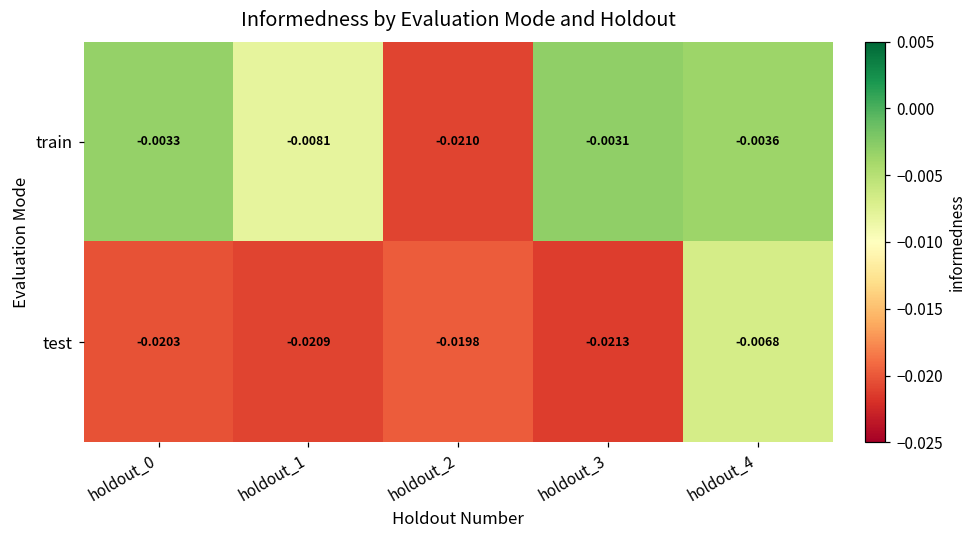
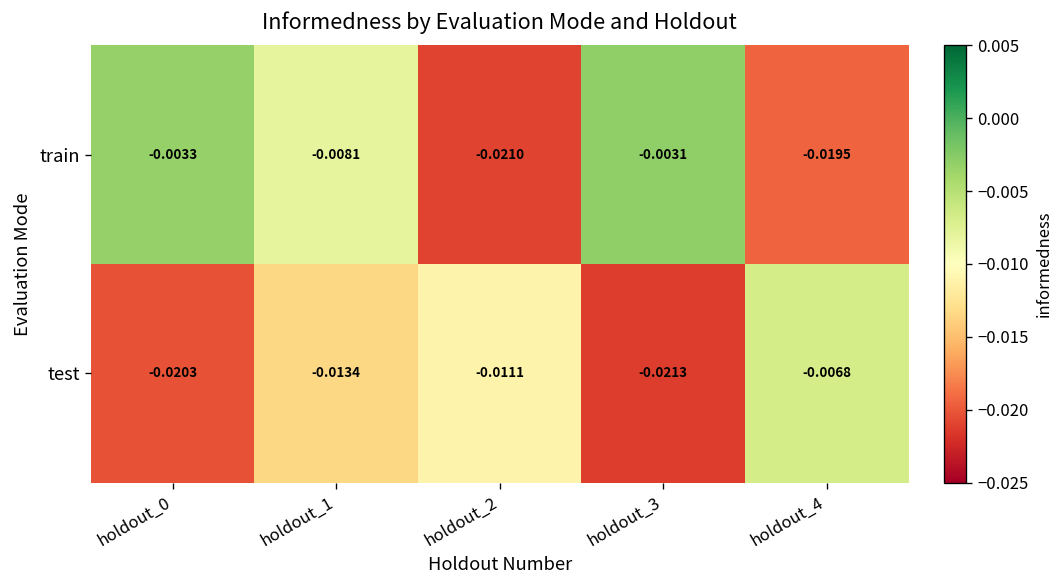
train, holdout_4: -0.0036 -> -0.0195
test, holdout_1: -0.0209 -> -0.0134
test, holdout_2: -0.0198 -> -0.0111
